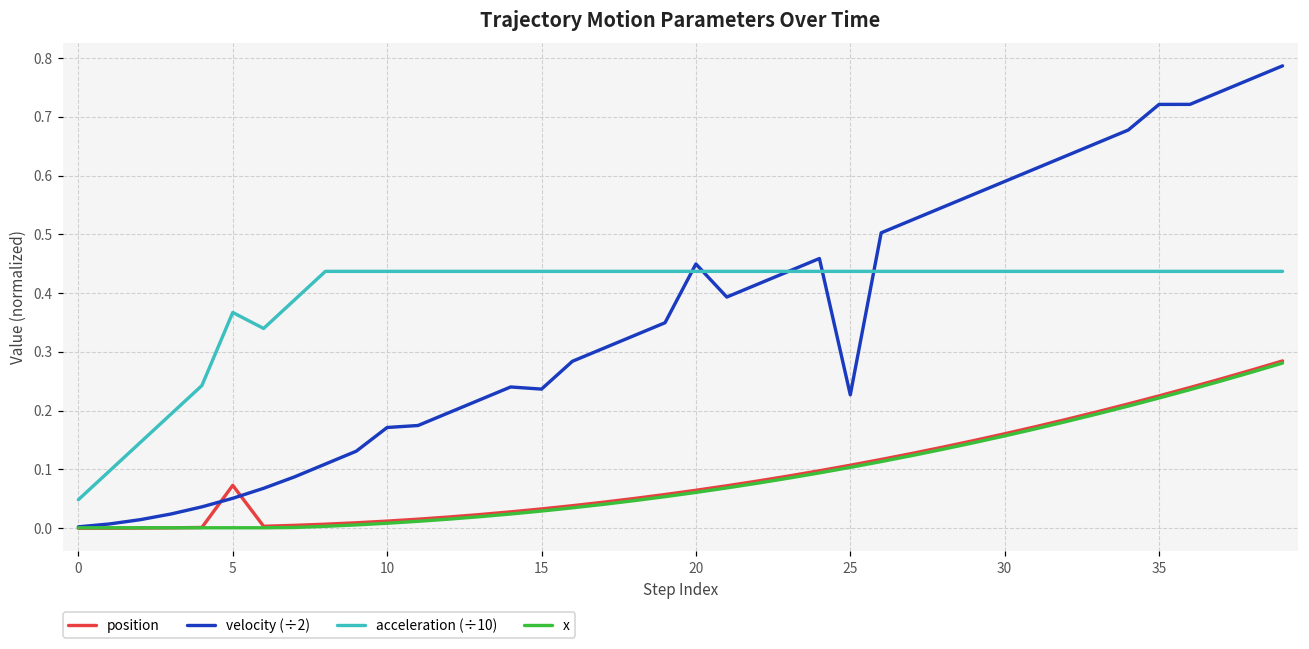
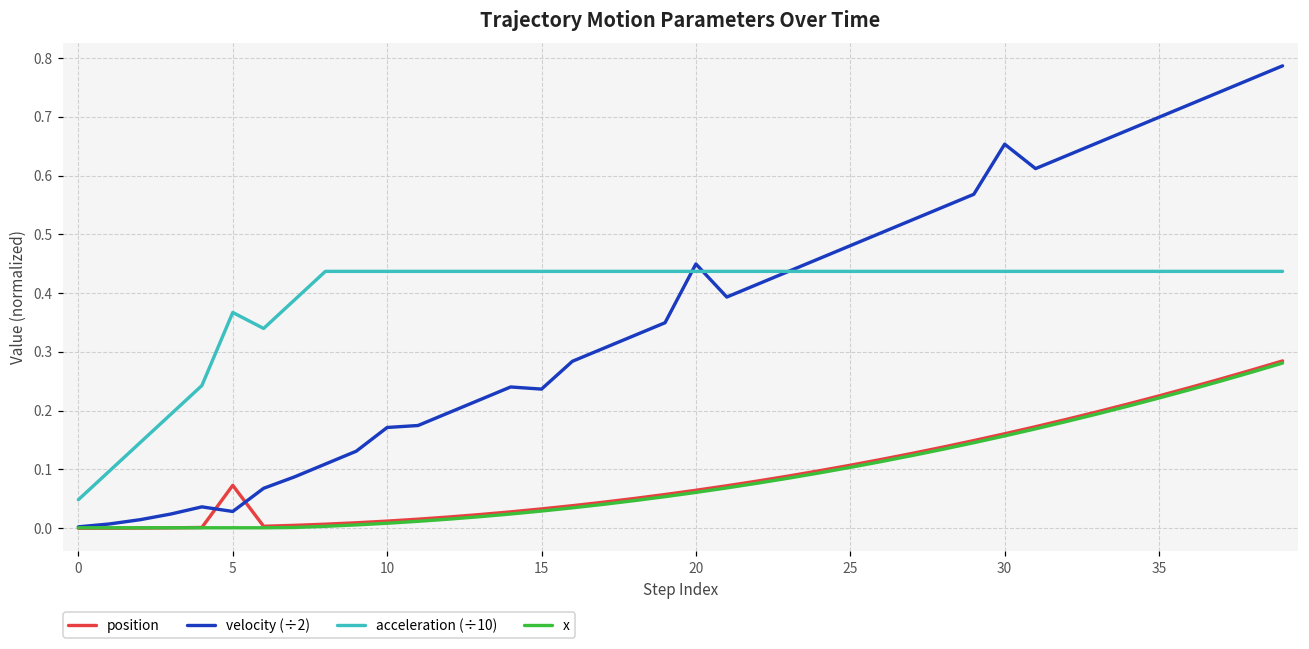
velocity (÷2), 5: 0.05 -> 0.03
velocity (÷2), 25: 0.23 -> 0.48
velocity (÷2), 30: 0.59 -> 0.65
velocity (÷2), 35: 0.72 -> 0.70
